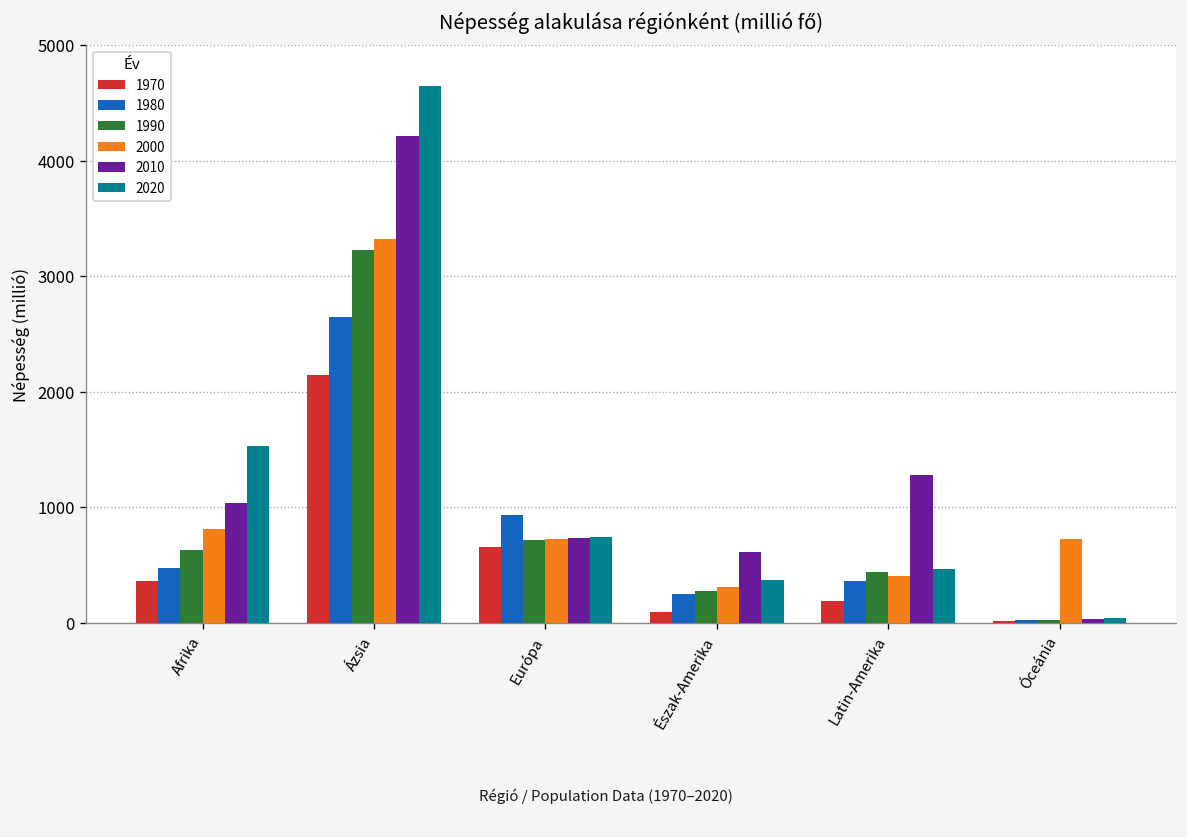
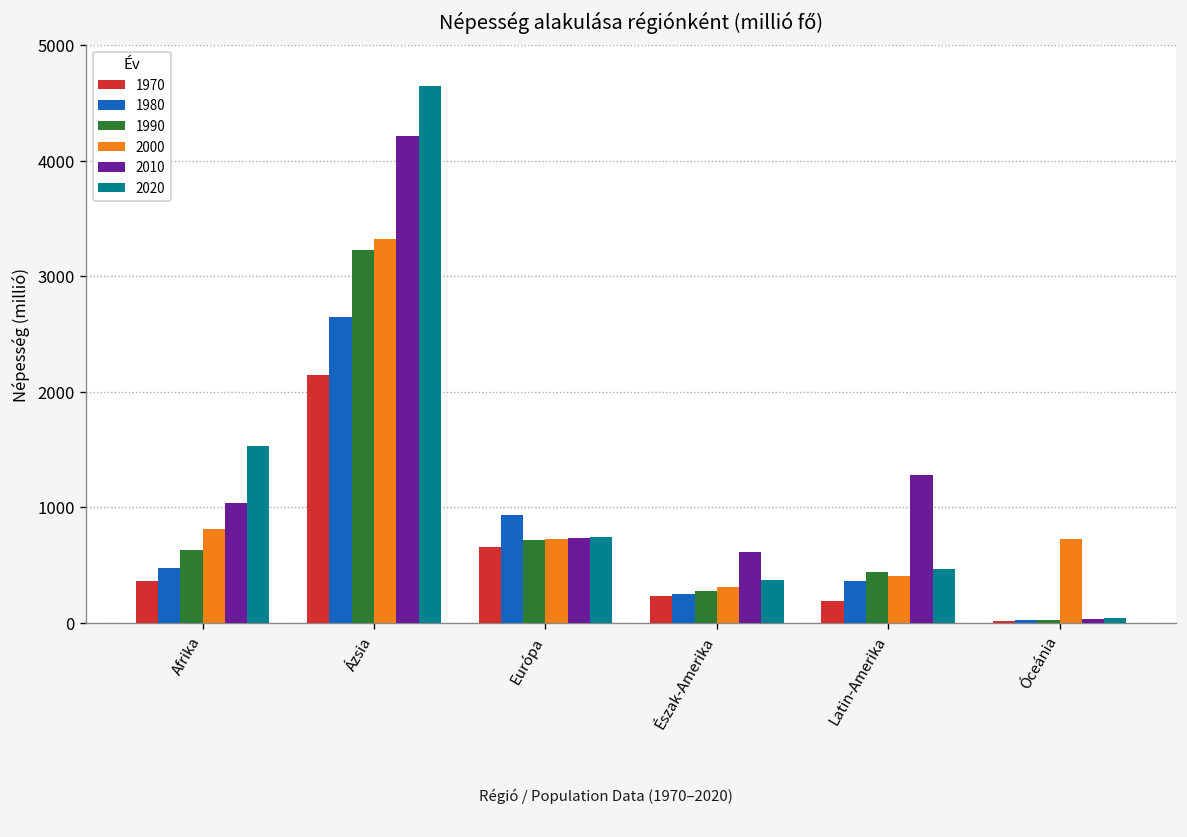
1970, Észak-Amerika: 100 -> 200
